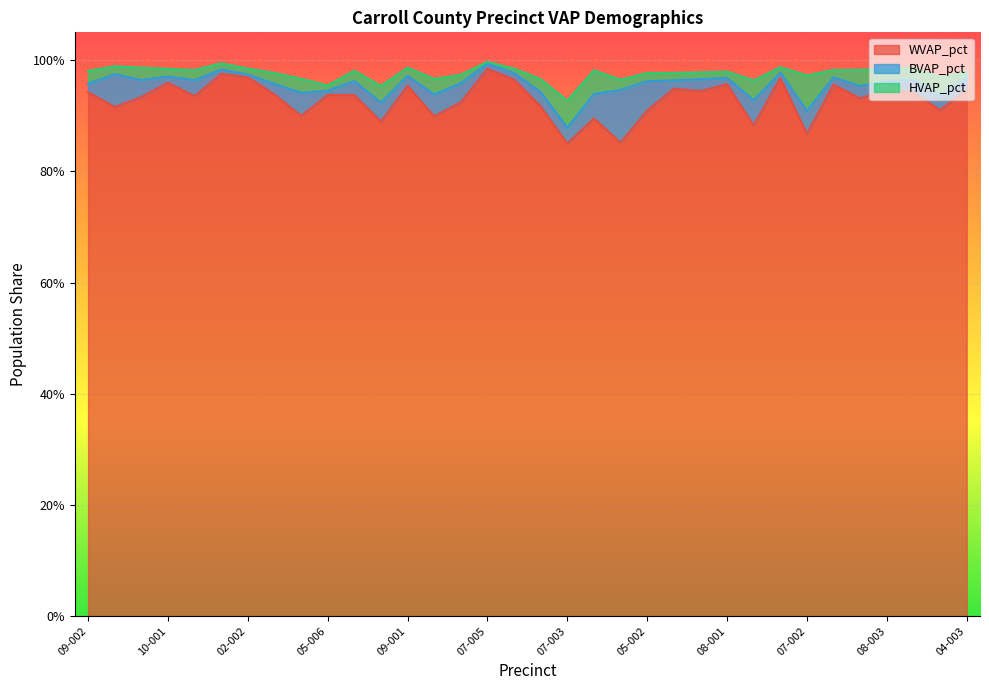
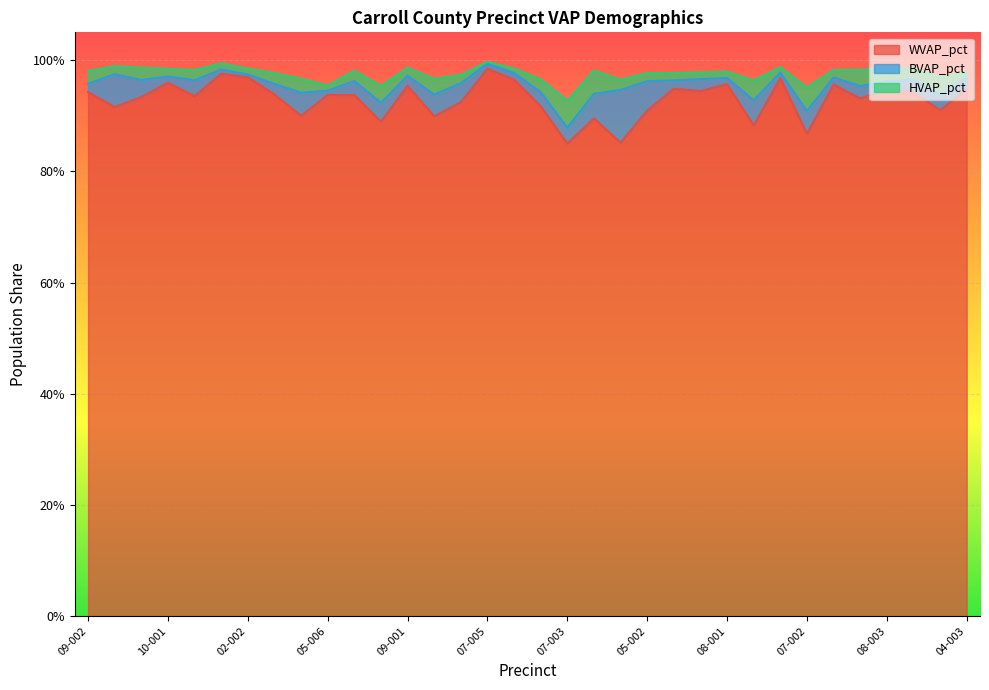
HVAP_pct, 07-002: 6% -> 4%
